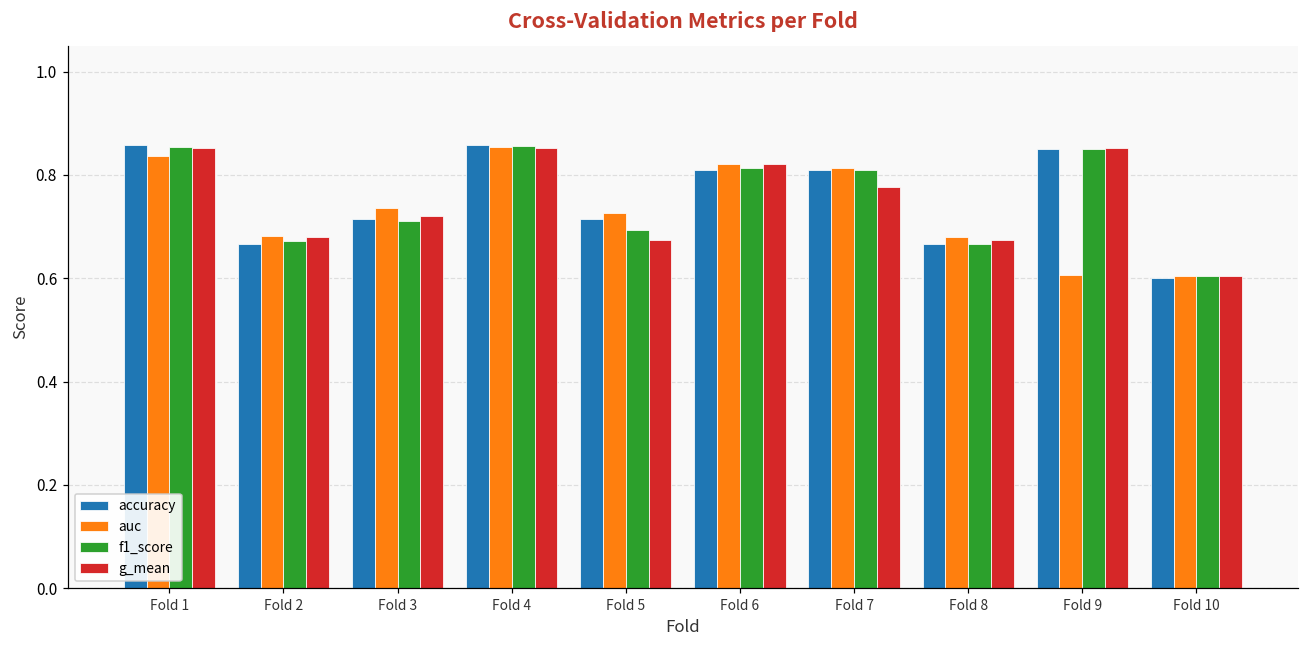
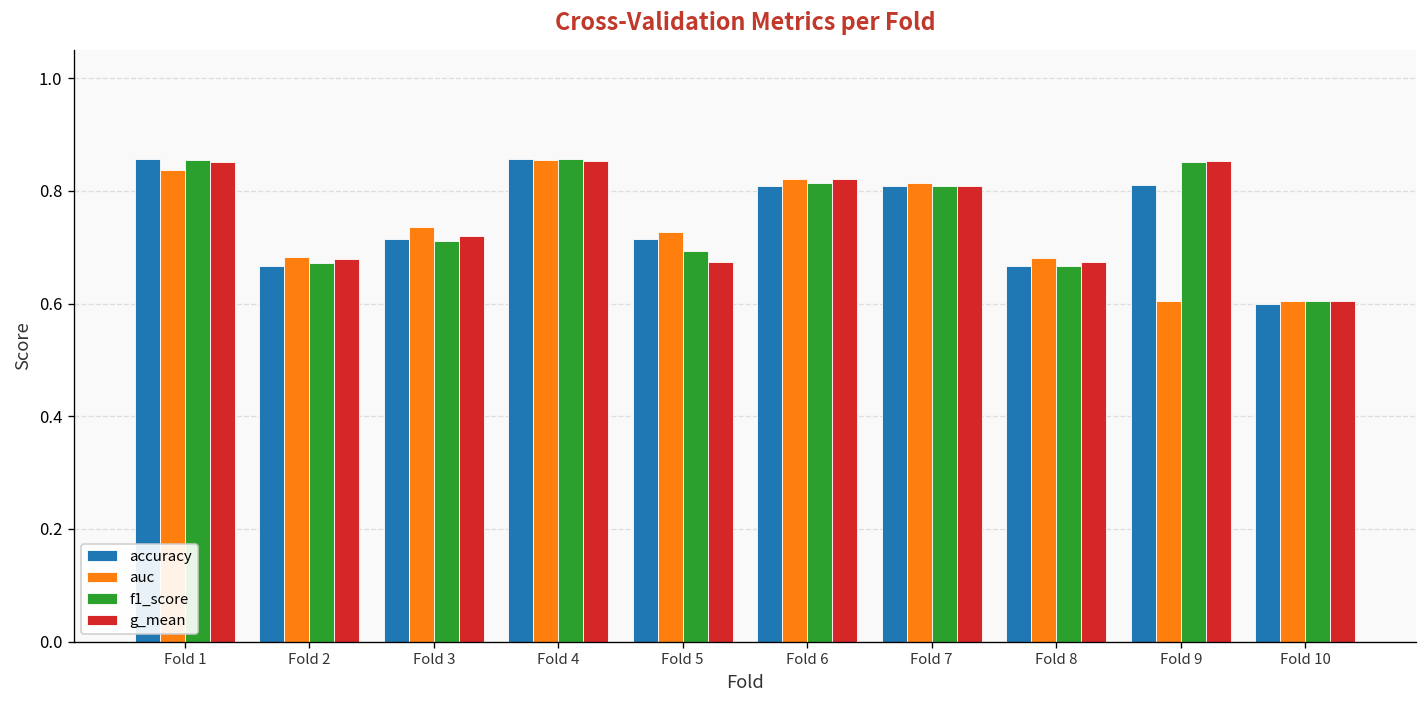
g_mean, Fold 7: 0.78 -> 0.81
accuracy, Fold 9: 0.85 -> 0.81
